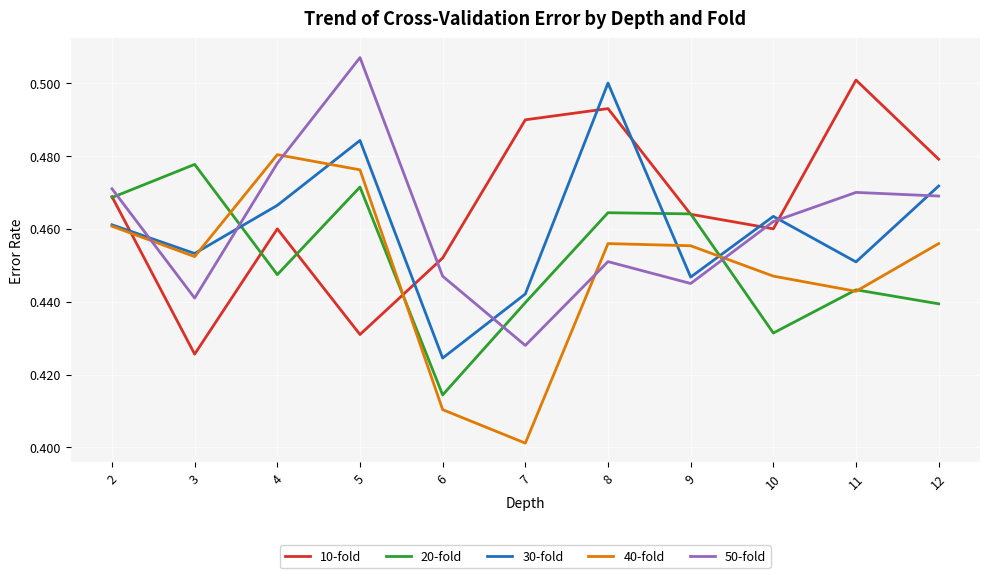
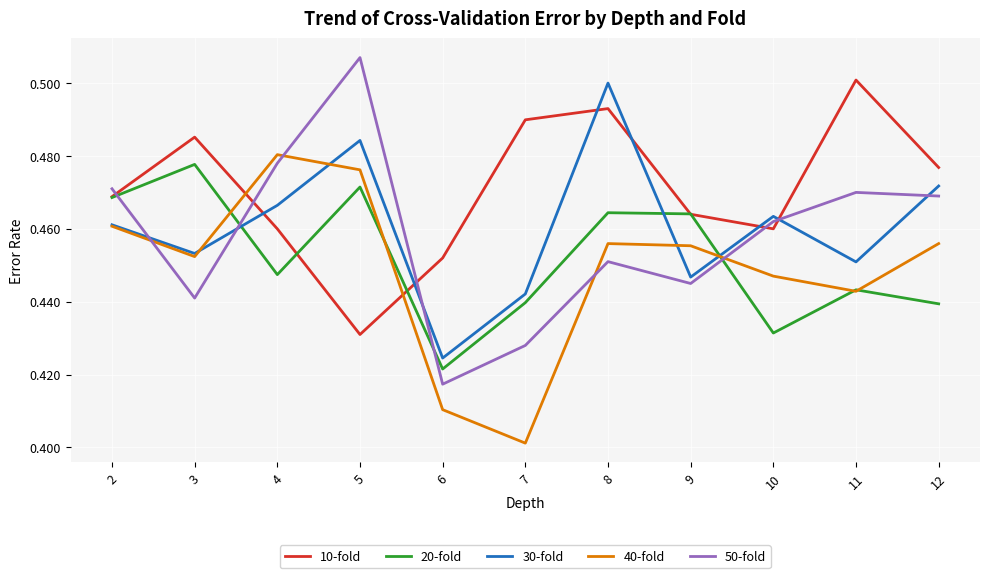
10-fold, 3: 0.426 -> 0.485
20-fold, 6: 0.414 -> 0.422
50-fold, 6: 0.447 -> 0.417
10-fold, 12: 0.479 -> 0.477
